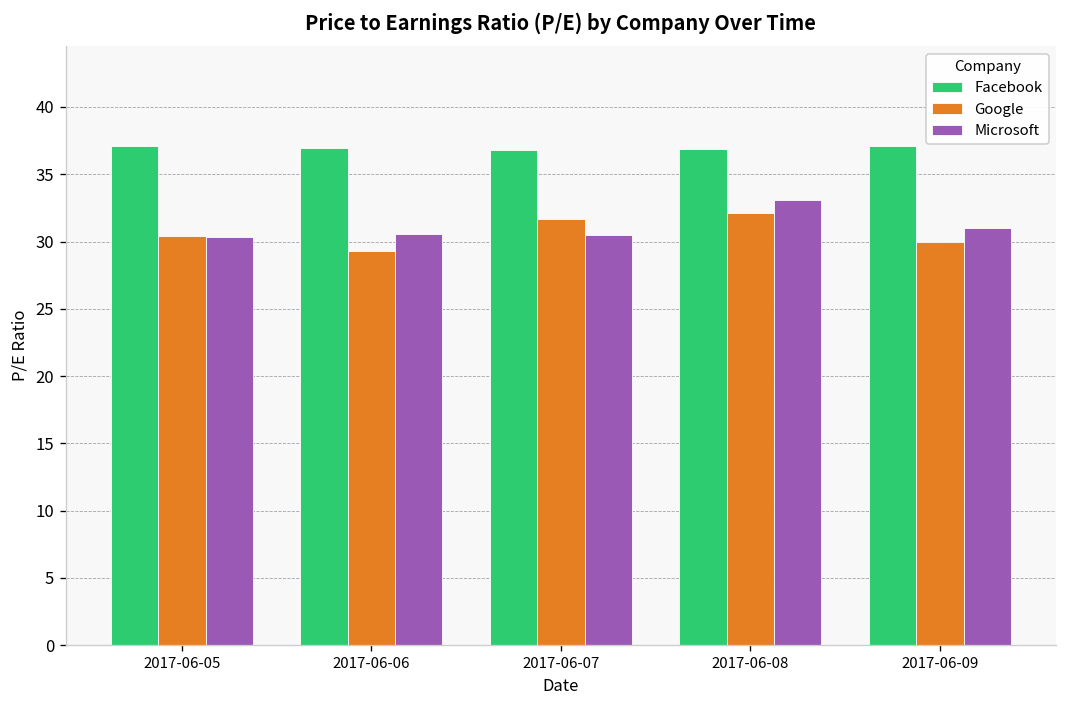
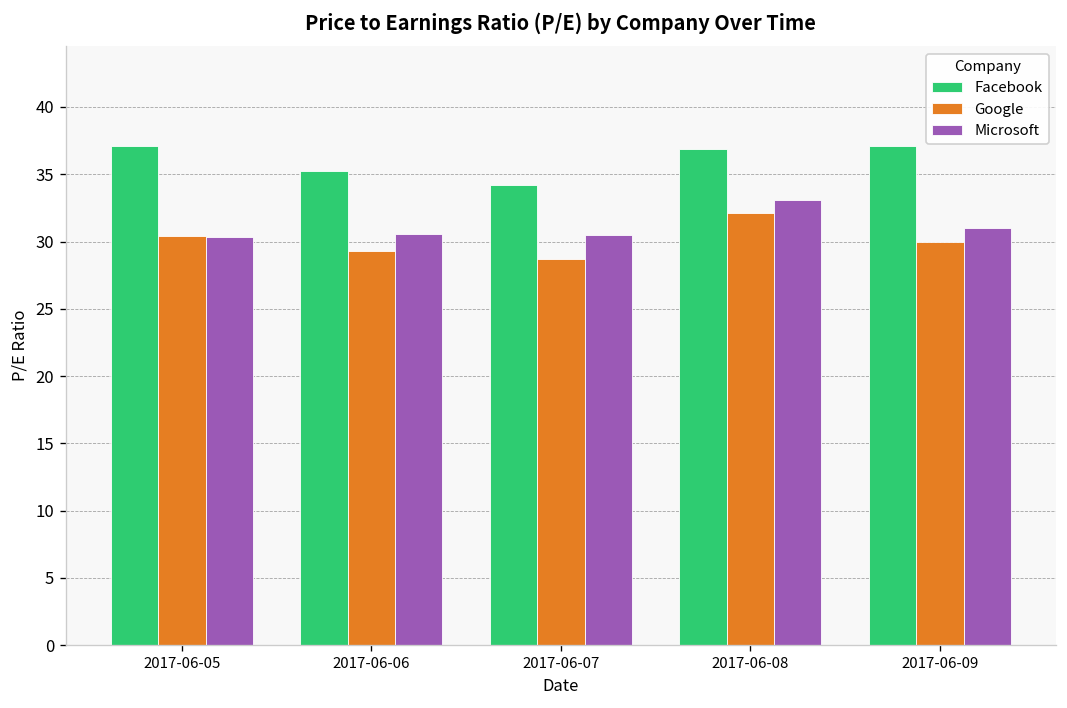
Facebook, 2017-06-06: 37.0 -> 35.2
Facebook, 2017-06-07: 36.8 -> 34.2
Google, 2017-06-07: 31.7 -> 28.7
